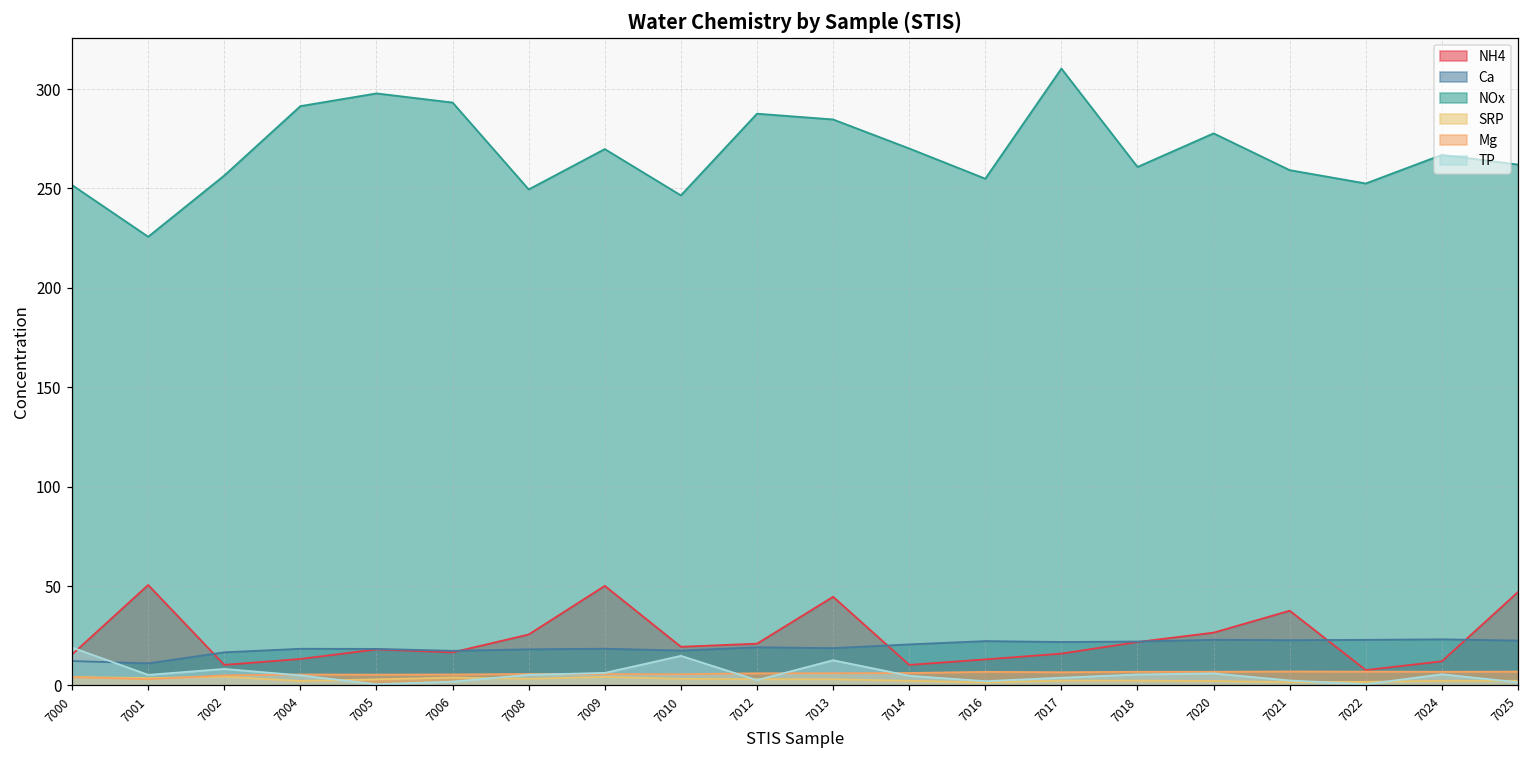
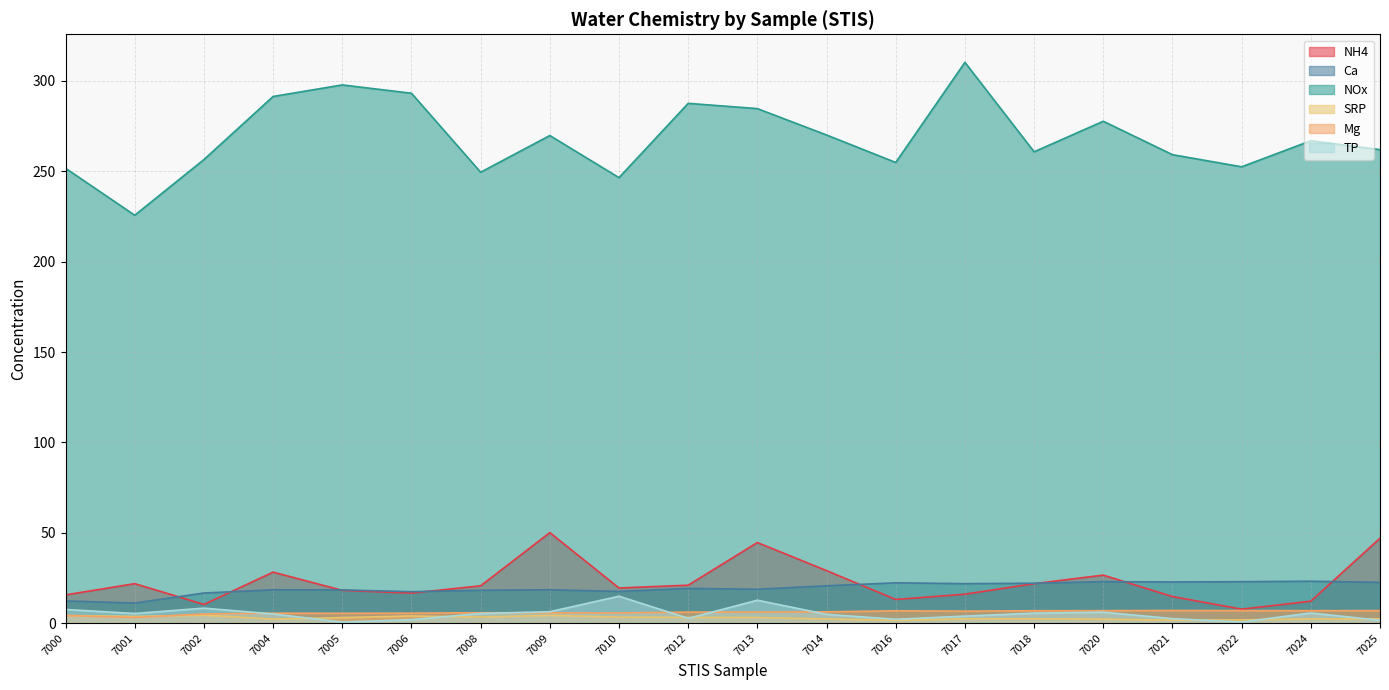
TP, 7000: 19 -> 8
NH4, 7001: 51 -> 22
NH4, 7004: 13 -> 28
NH4, 7008: 26 -> 21
NH4, 7014: 10 -> 29
NH4, 7021: 38 -> 15
